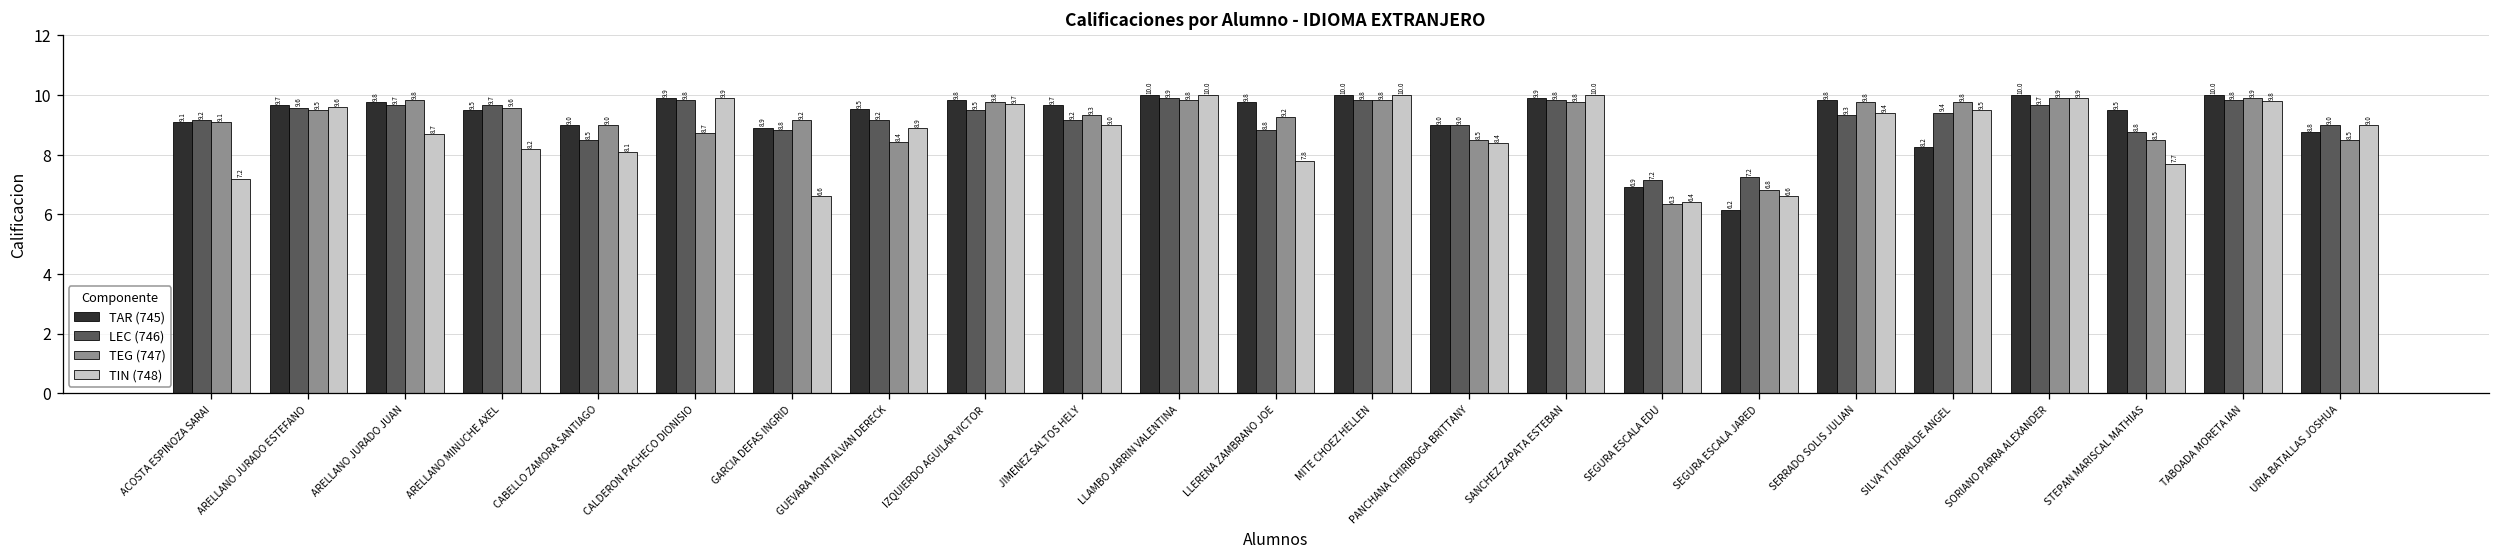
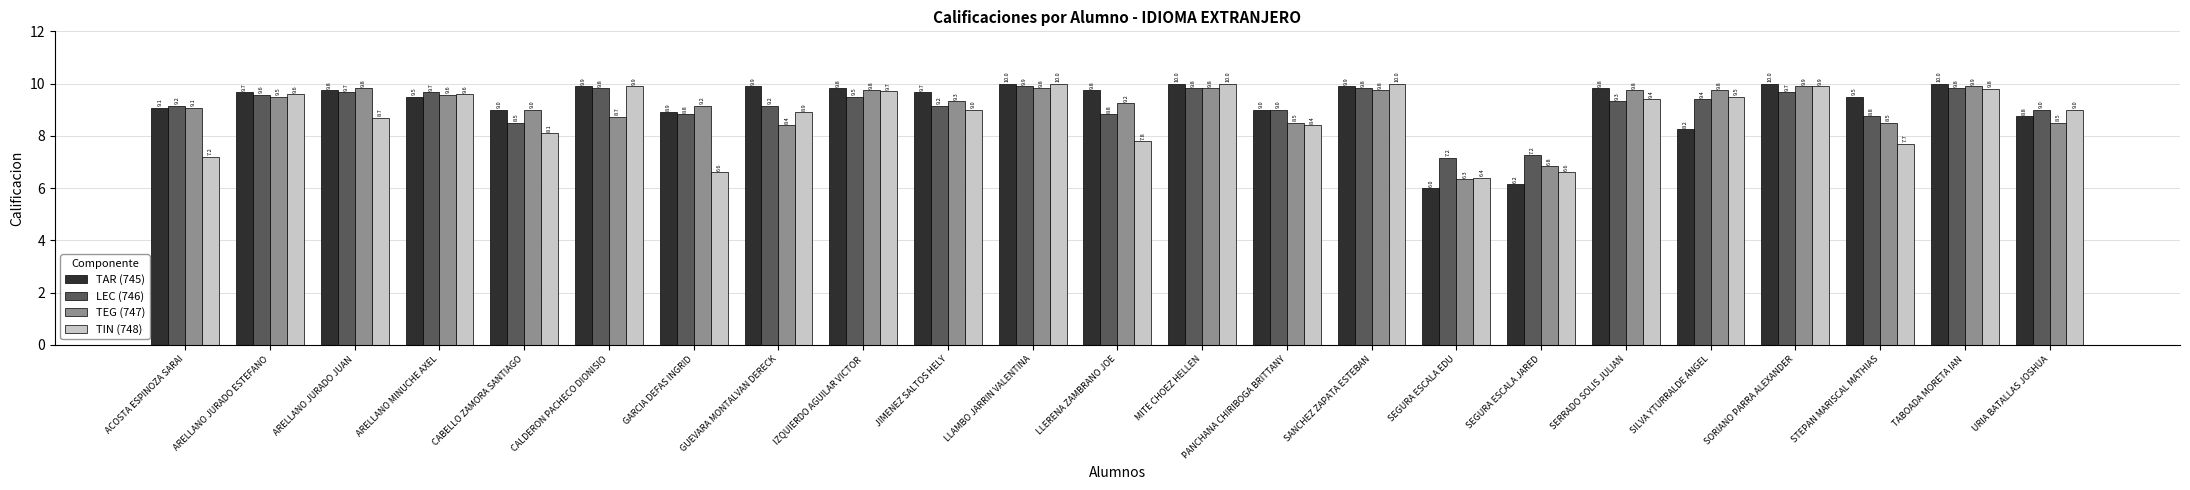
TIN (748), ARELLANO MINUCHE AXEL: 8.2 -> 9.6
TAR (745), GUEVARA MONTALVAN DERECK: 9.5 -> 9.9
TAR (745), SEGURA ESCALA EDU: 6.9 -> 6.0
